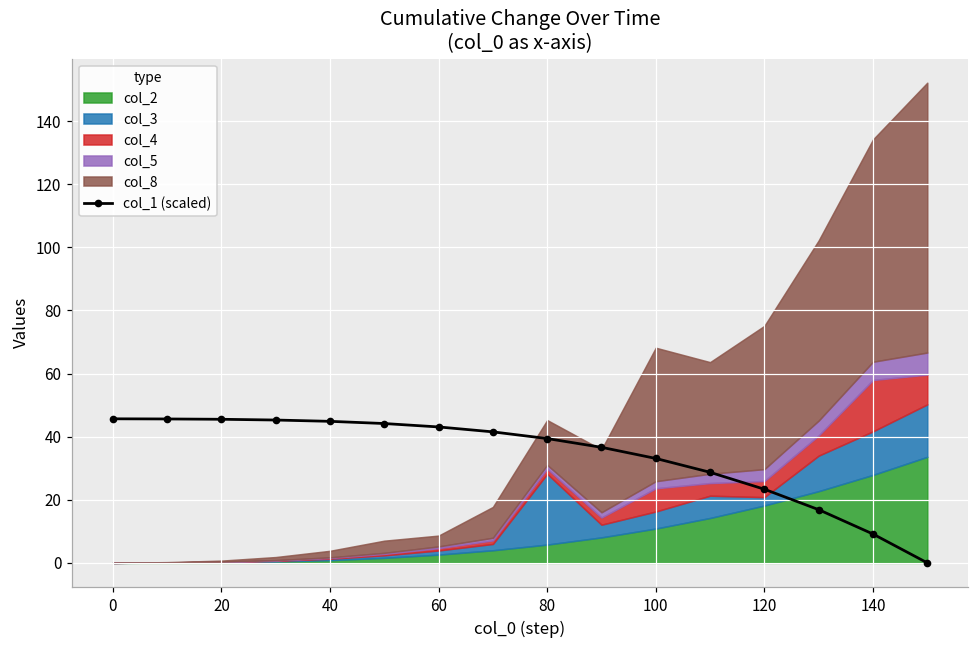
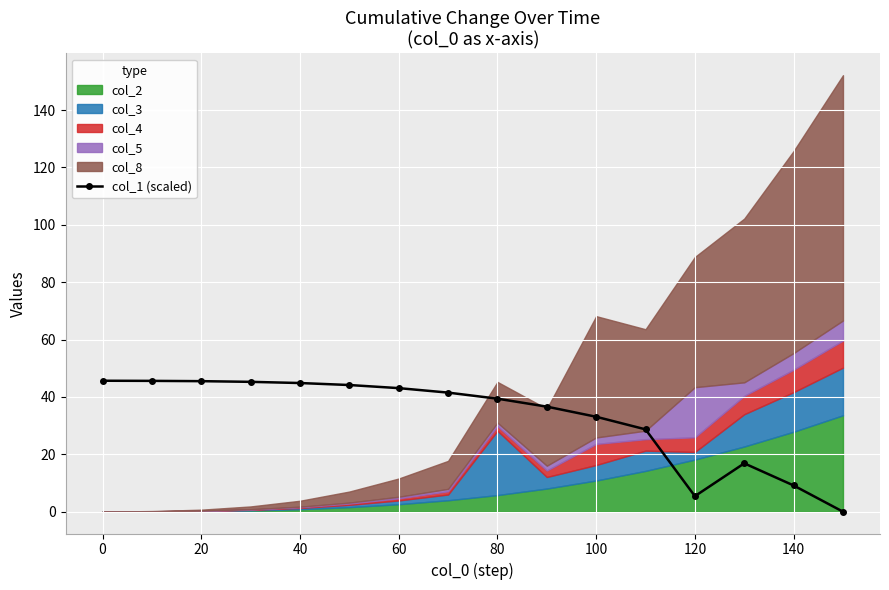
col_8, 60: 3 -> 6
col_1 (scaled), 120: 23 -> 5
col_5, 120: 4 -> 17
col_4, 140: 16 -> 8
